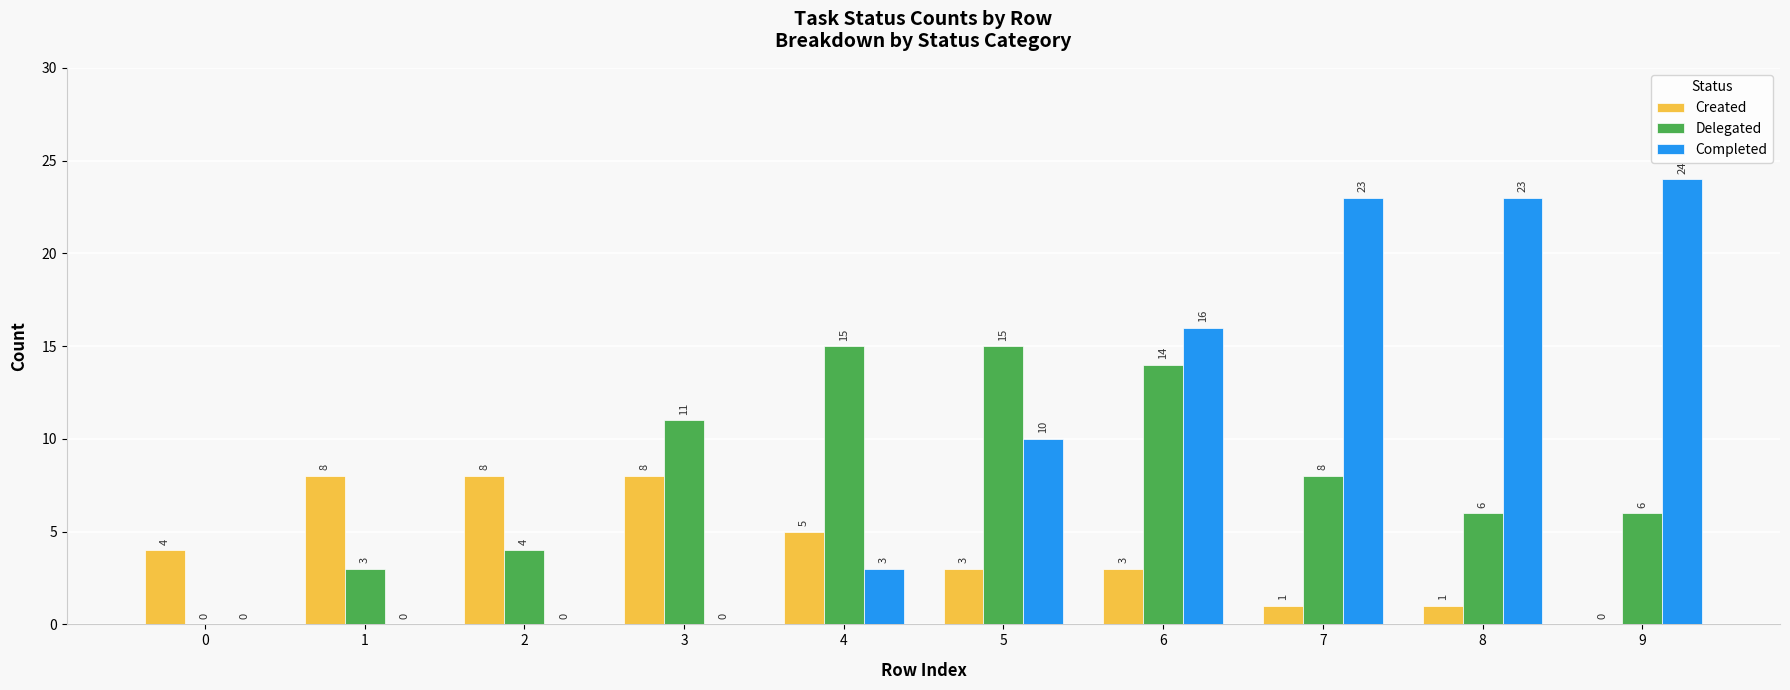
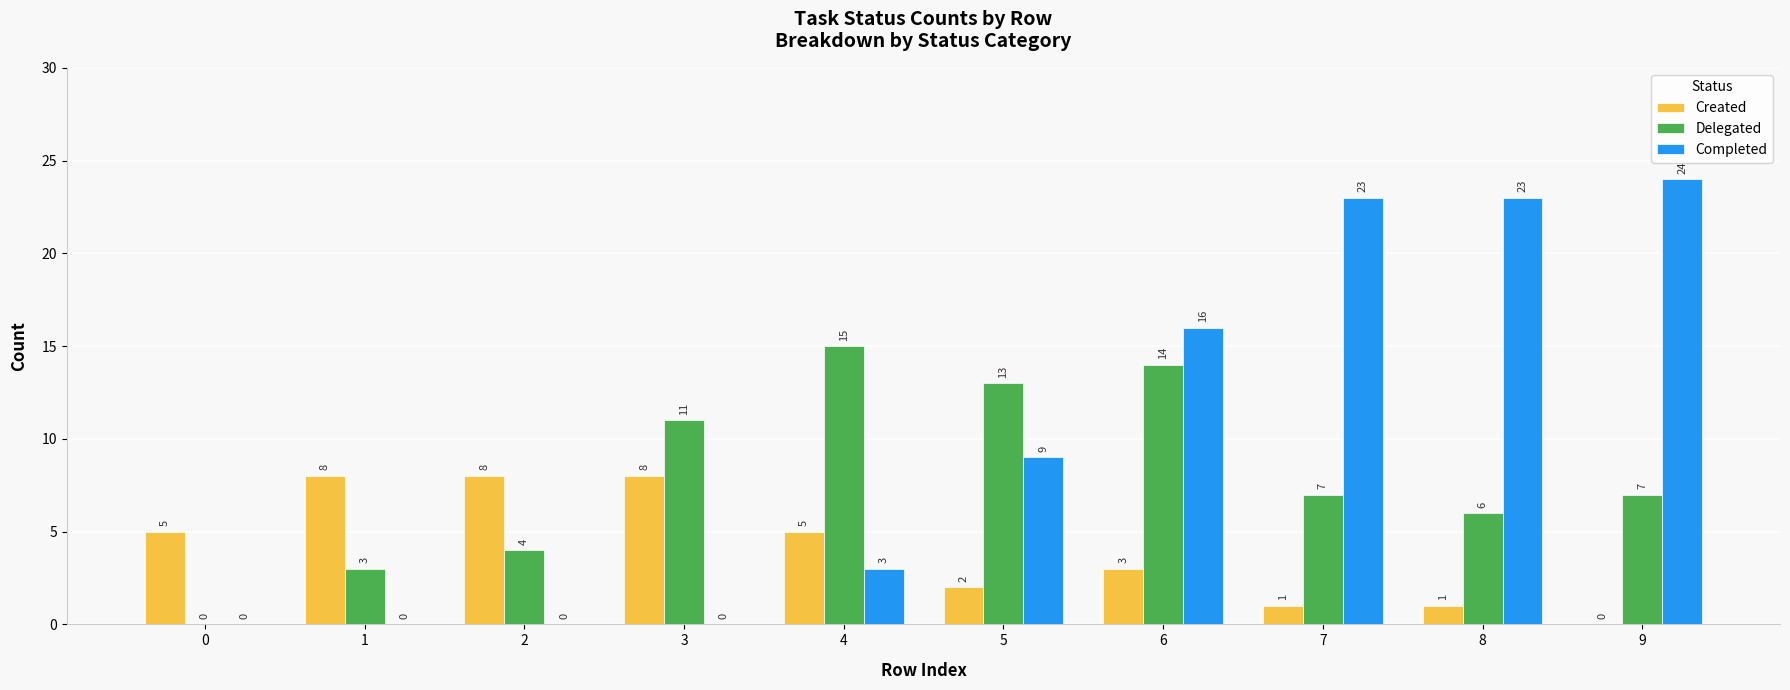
Created, 0: 4 -> 5
Created, 5: 3 -> 2
Delegated, 5: 15 -> 13
Completed, 5: 10 -> 9
Delegated, 7: 8 -> 7
Delegated, 9: 6 -> 7
